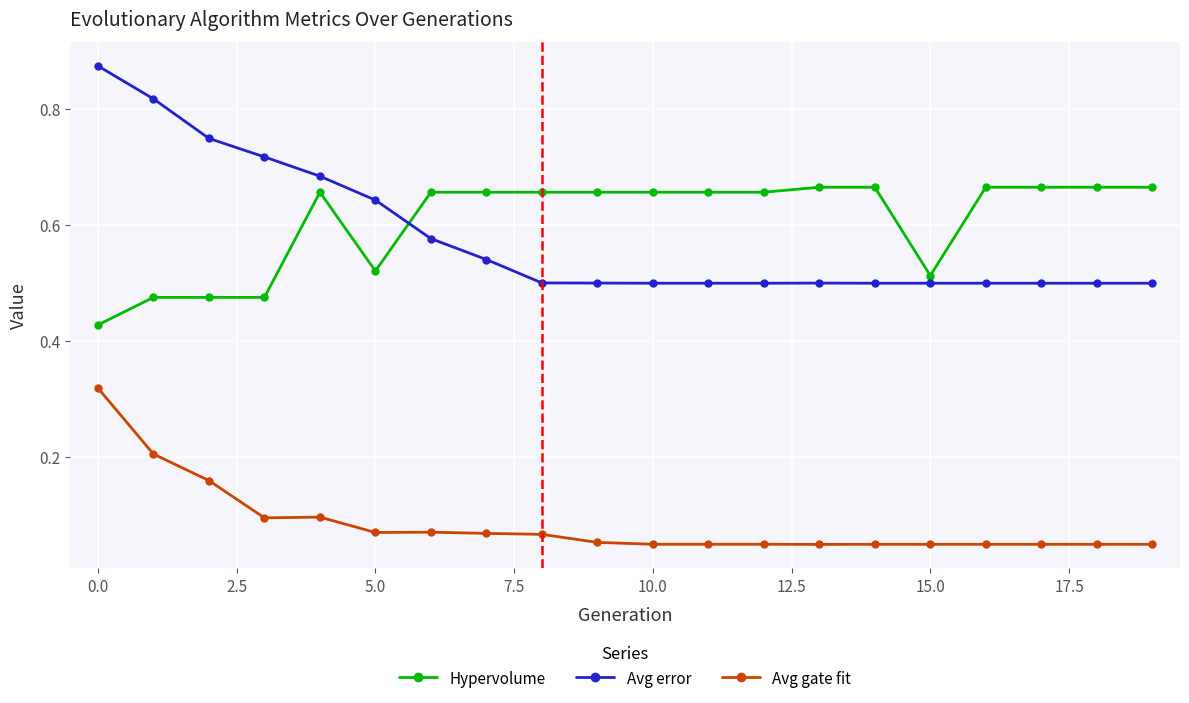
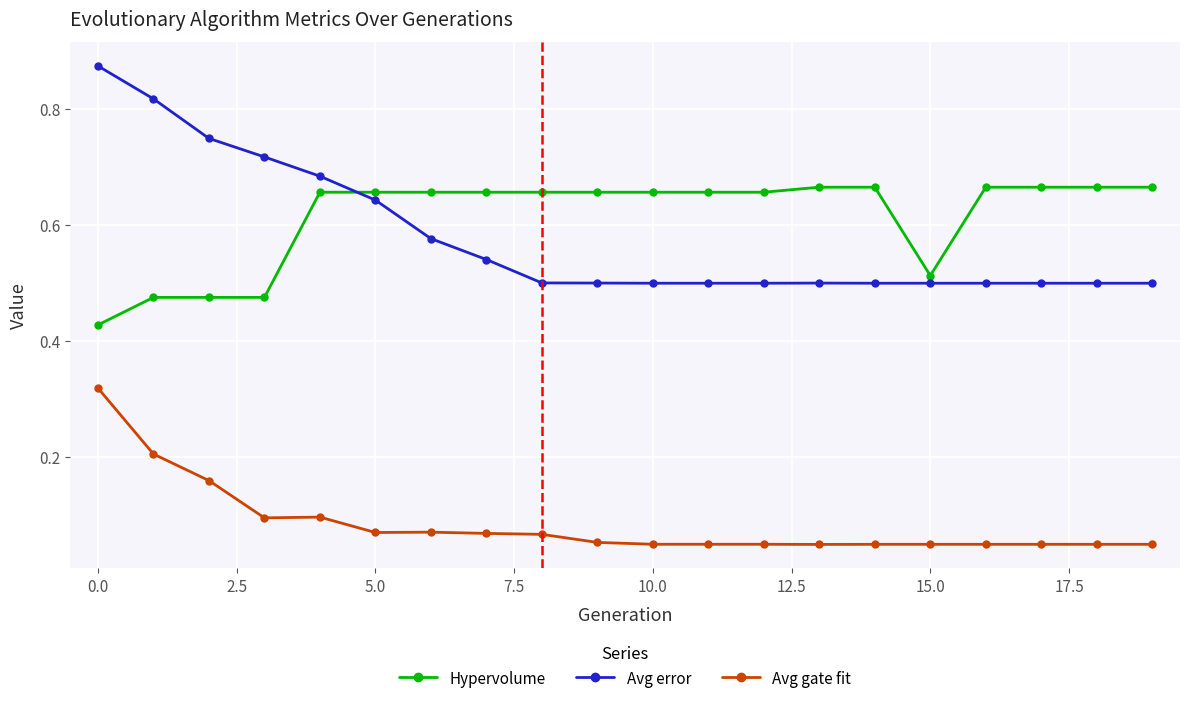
Hypervolume, 5.0: 0.52 -> 0.66
